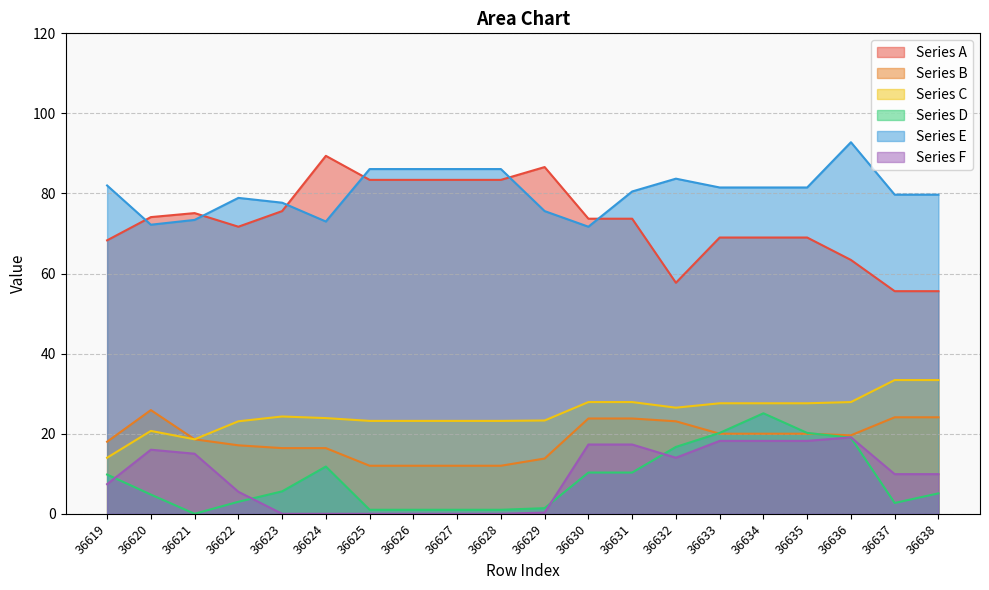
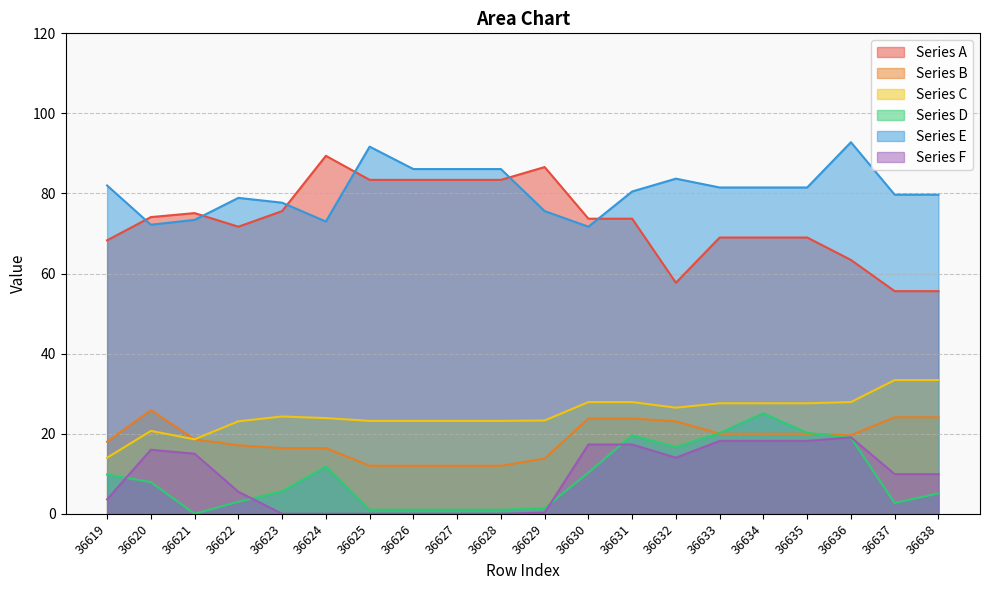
Series F, 36619: 7 -> 4
Series D, 36620: 5 -> 8
Series E, 36625: 86 -> 92
Series D, 36631: 10 -> 20
